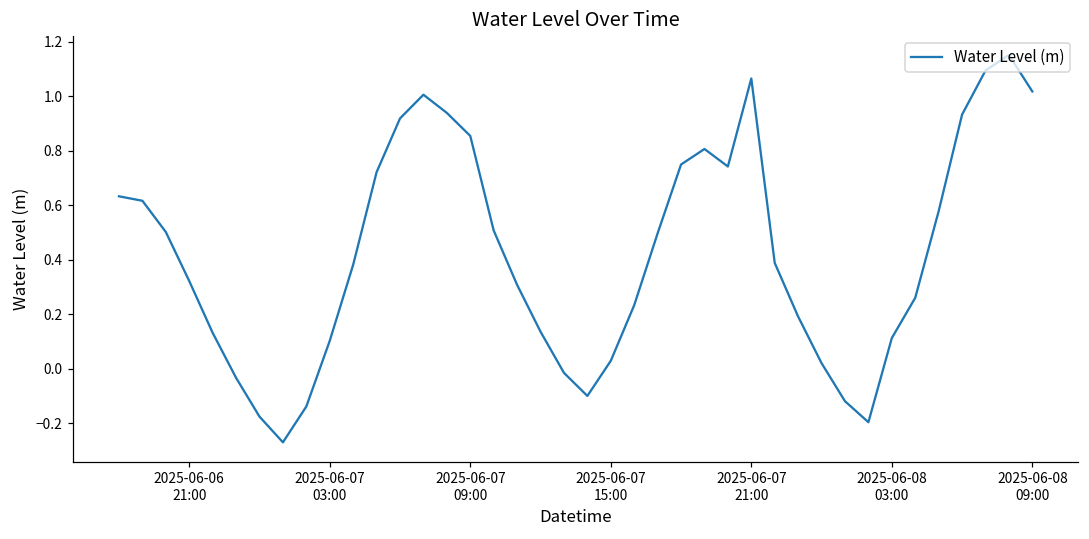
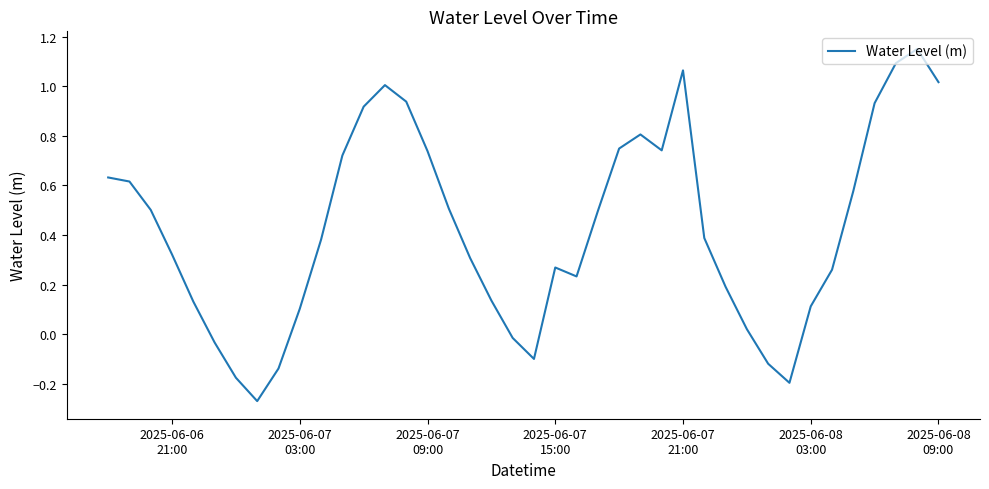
2025-06-07 09:00: 0.85 -> 0.74
2025-06-07 15:00: 0.03 -> 0.27
